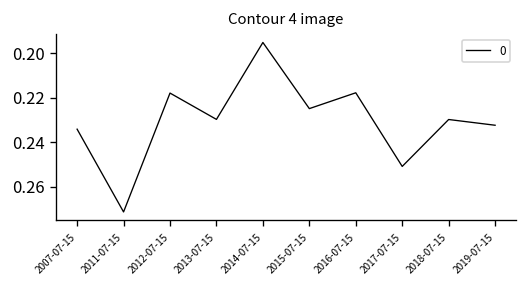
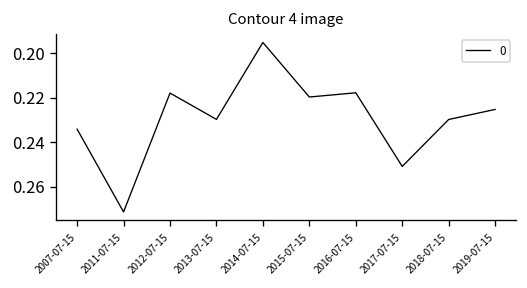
2015-07-15: 0.225 -> 0.220
2019-07-15: 0.232 -> 0.225
